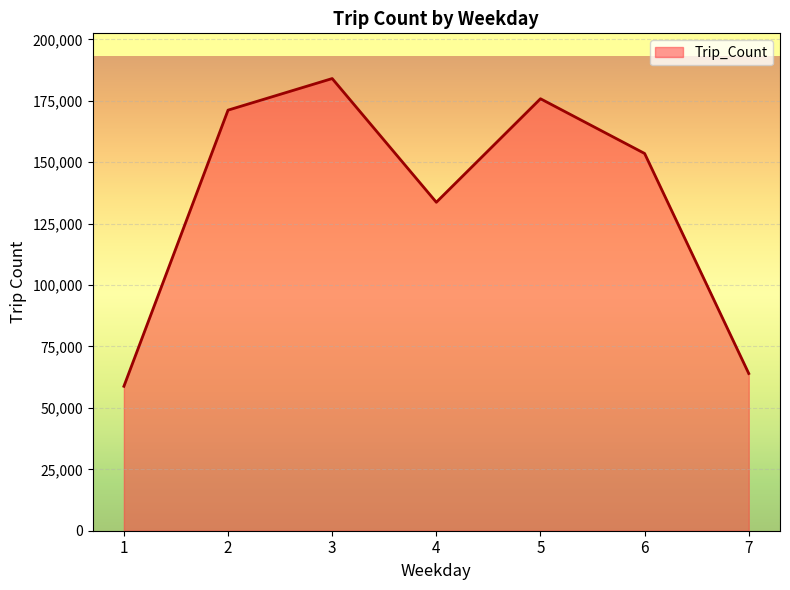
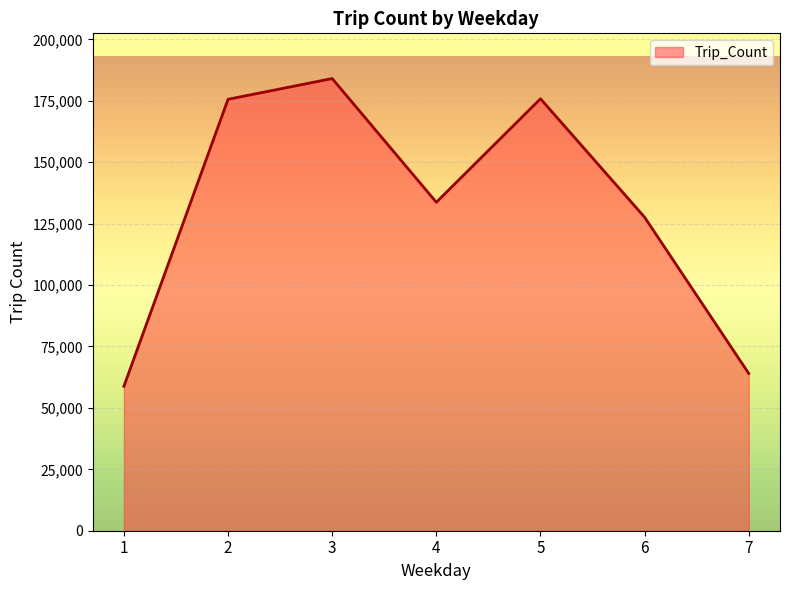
2: 171,000 -> 176,000
6: 154,000 -> 128,000
